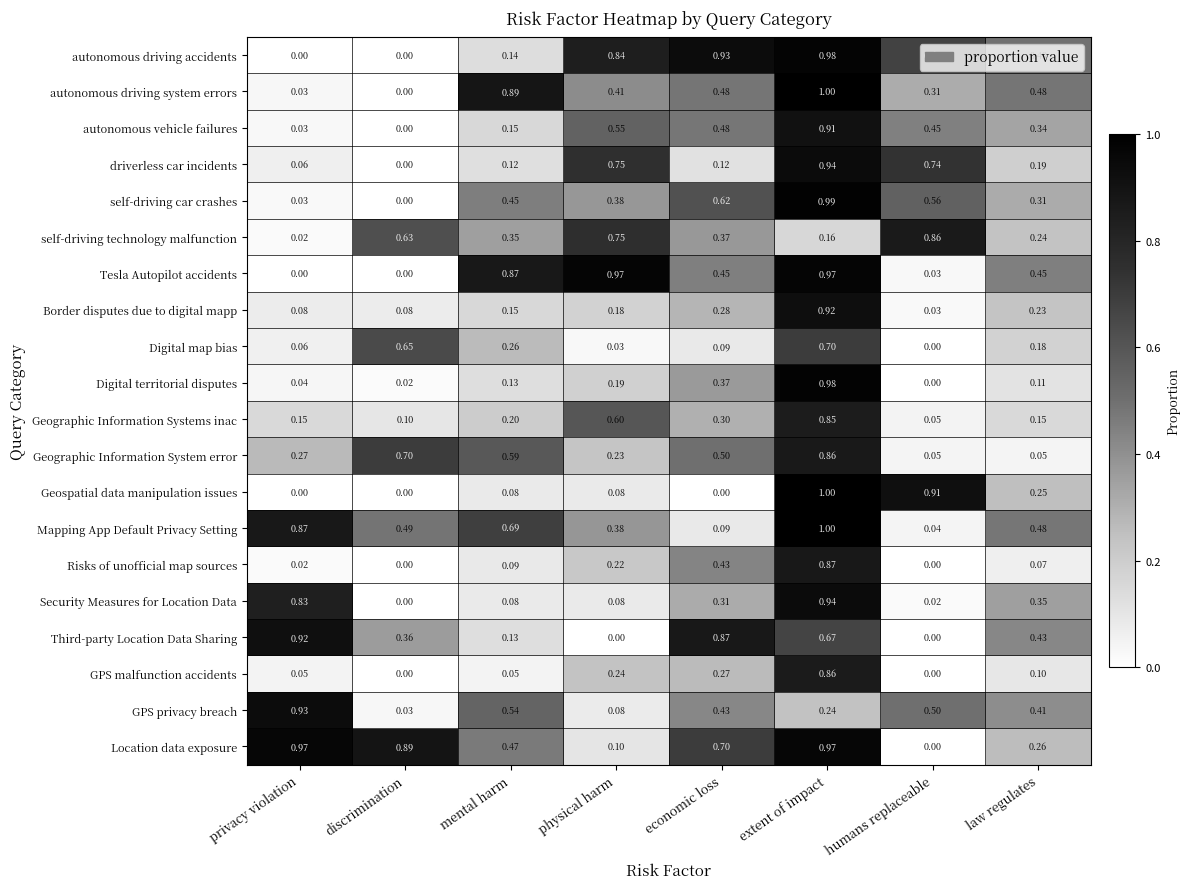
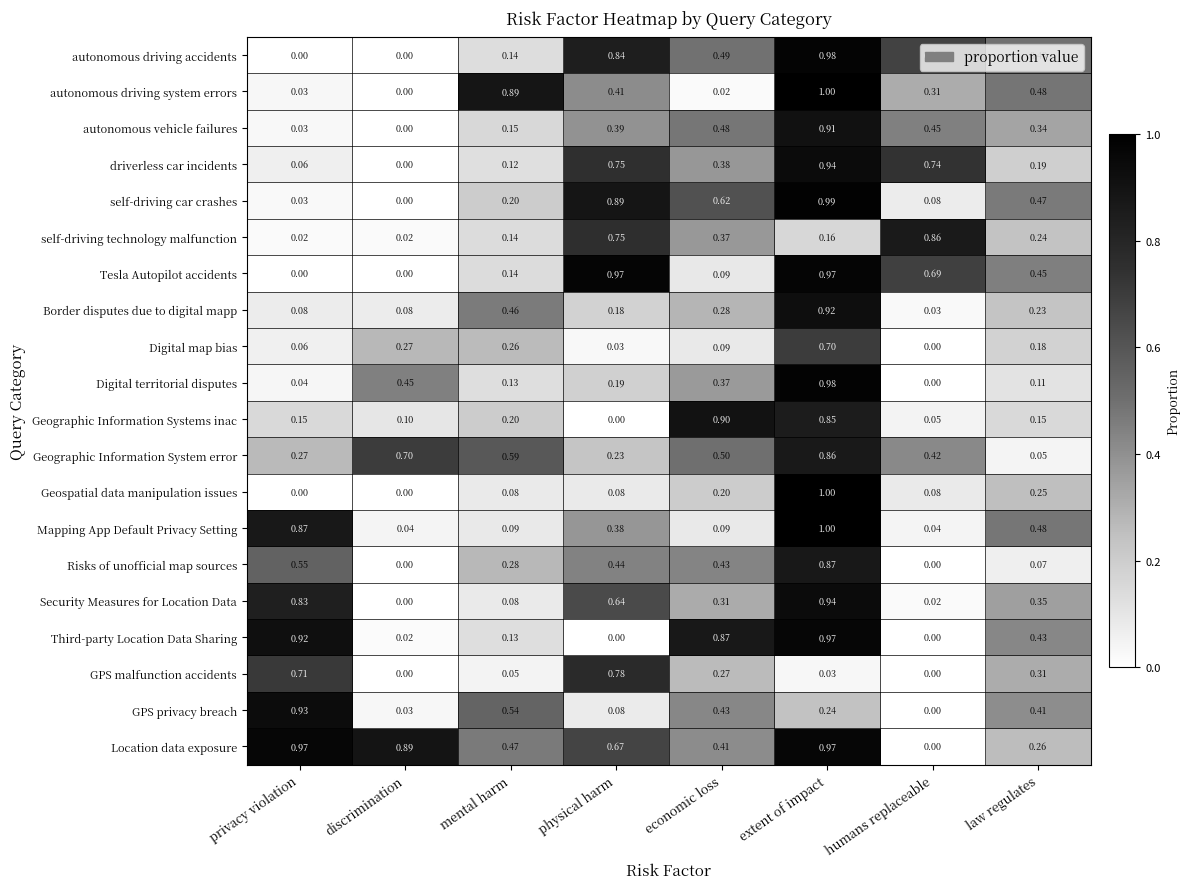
autonomous driving accidents, economic loss: 0.93 -> 0.49
autonomous driving system errors, economic loss: 0.48 -> 0.02
autonomous vehicle failures, physical harm: 0.55 -> 0.39
driverless car incidents, economic loss: 0.12 -> 0.38
self-driving car crashes, mental harm: 0.45 -> 0.20
self-driving car crashes, physical harm: 0.38 -> 0.89
self-driving car crashes, humans replaceable: 0.56 -> 0.08
self-driving car crashes, law regulates: 0.31 -> 0.47
self-driving technology malfunction, discrimination: 0.63 -> 0.02
self-driving technology malfunction, mental harm: 0.35 -> 0.14
Tesla Autopilot accidents, mental harm: 0.87 -> 0.14
Tesla Autopilot accidents, economic loss: 0.45 -> 0.09
Tesla Autopilot accidents, humans replaceable: 0.03 -> 0.69
Border disputes due to digital mapp, mental harm: 0.15 -> 0.46
Digital map bias, discrimination: 0.65 -> 0.27
Digital territorial disputes, discrimination: 0.02 -> 0.45
Geographic Information Systems inac, physical harm: 0.60 -> 0.00
Geographic Information Systems inac, economic loss: 0.30 -> 0.90
Geographic Information System error, humans replaceable: 0.05 -> 0.42
Geospatial data manipulation issues, economic loss: 0.00 -> 0.20
Geospatial data manipulation issues, humans replaceable: 0.91 -> 0.08
Mapping App Default Privacy Setting, discrimination: 0.49 -> 0.04
Mapping App Default Privacy Setting, mental harm: 0.69 -> 0.09
Risks of unofficial map sources, privacy violation: 0.02 -> 0.55
Risks of unofficial map sources, mental harm: 0.09 -> 0.28
Risks of unofficial map sources, physical harm: 0.22 -> 0.44
Security Measures for Location Data, physical harm: 0.08 -> 0.64
Third-party Location Data Sharing, discrimination: 0.36 -> 0.02
Third-party Location Data Sharing, extent of impact: 0.67 -> 0.97
GPS malfunction accidents, privacy violation: 0.05 -> 0.71
GPS malfunction accidents, physical harm: 0.24 -> 0.78
GPS malfunction accidents, extent of impact: 0.86 -> 0.03
GPS malfunction accidents, law regulates: 0.10 -> 0.31
GPS privacy breach, humans replaceable: 0.50 -> 0.00
Location data exposure, physical harm: 0.10 -> 0.67
Location data exposure, economic loss: 0.70 -> 0.41
